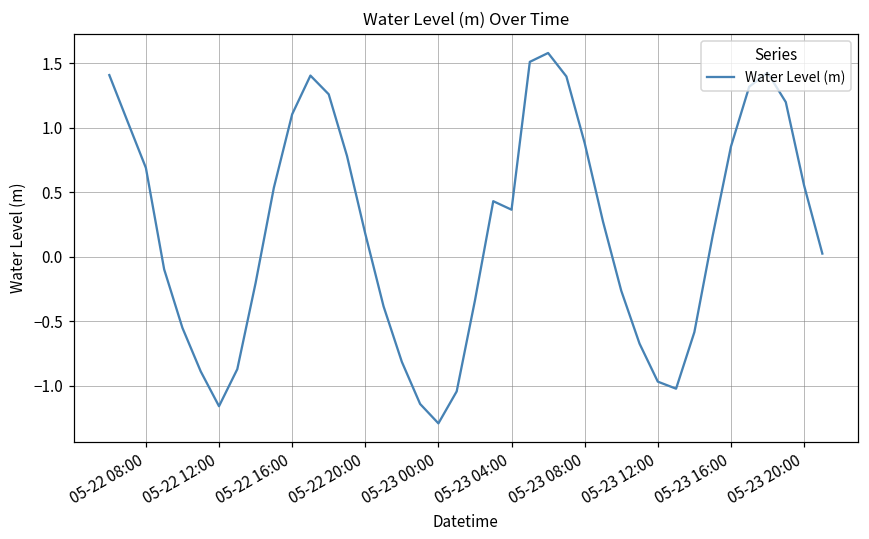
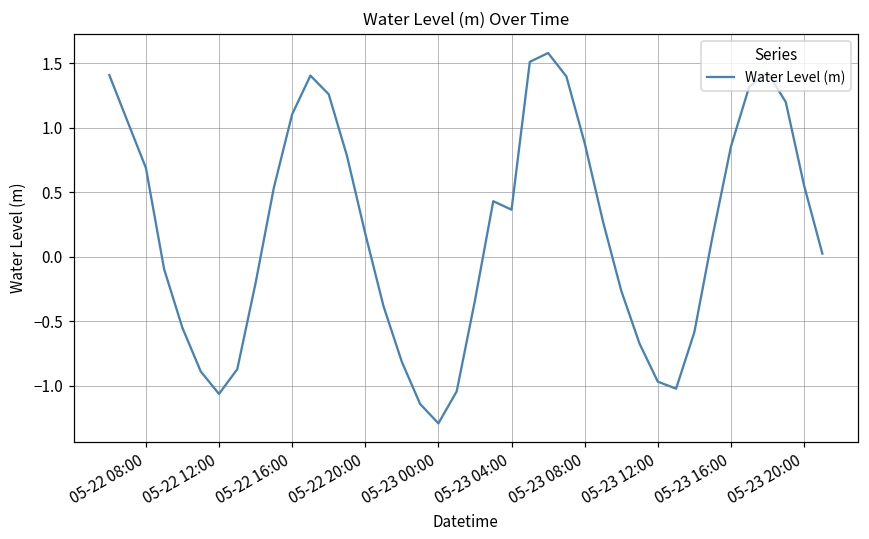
05-22 12:00: -1.16 -> -1.06
